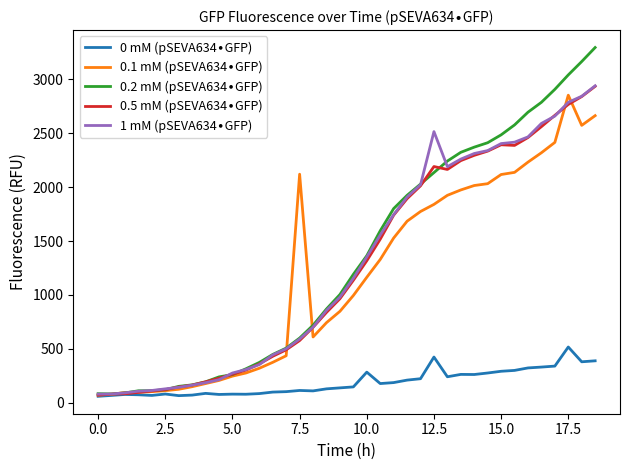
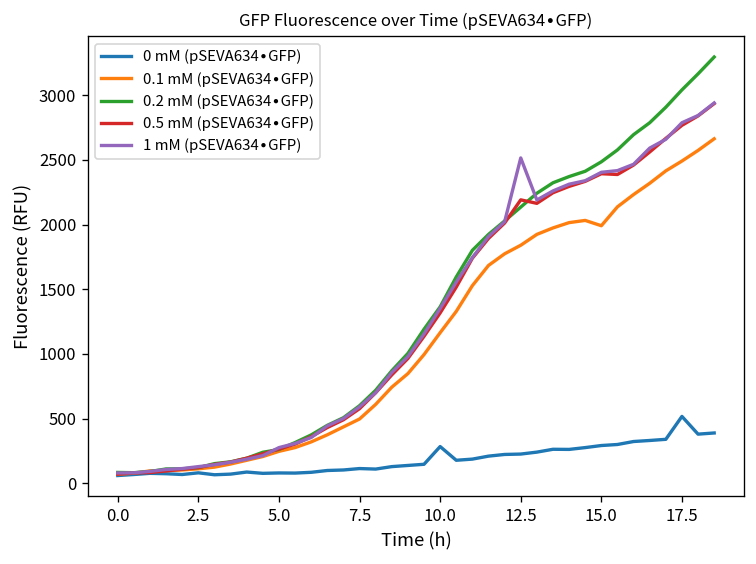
0.1 mM (pSEVA634∙GFP), 7.5: 2120 -> 500
0 mM (pSEVA634∙GFP), 12.5: 420 -> 230
0.1 mM (pSEVA634∙GFP), 15.0: 2120 -> 1990
0.1 mM (pSEVA634∙GFP), 17.5: 2850 -> 2490
